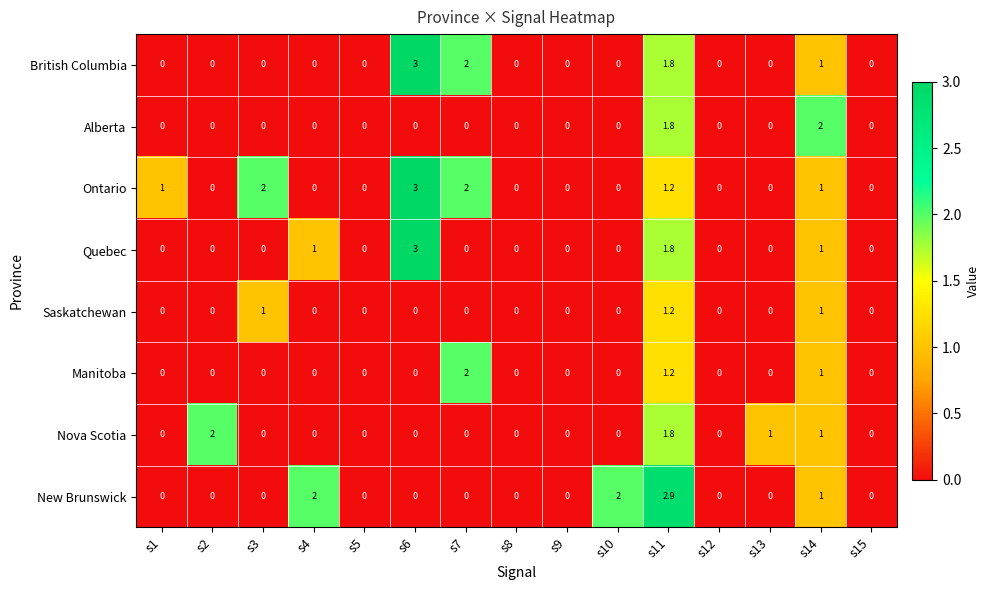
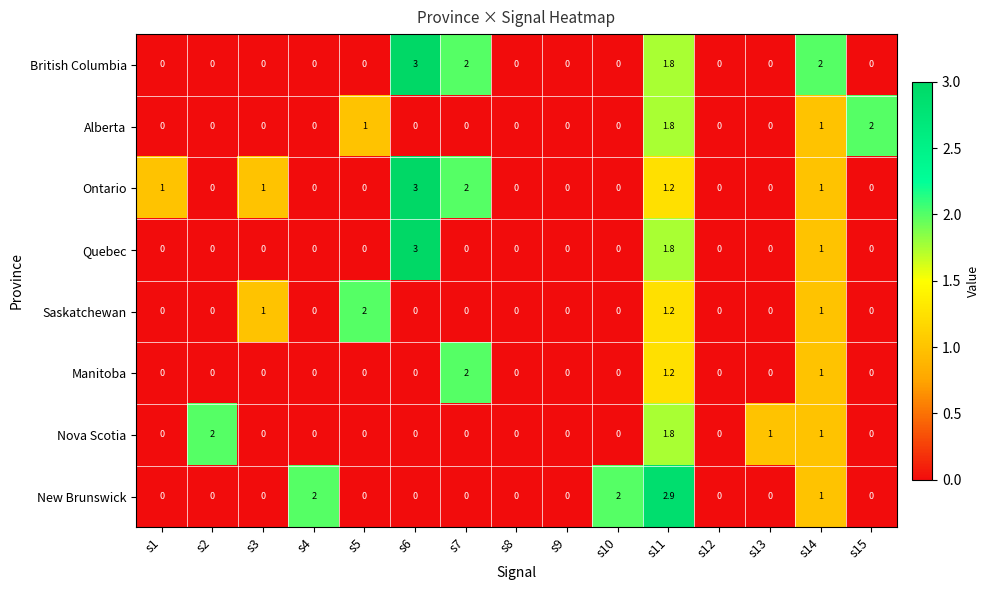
British Columbia, s14: 1 -> 2
Alberta, s5: 0 -> 1
Alberta, s14: 2 -> 1
Alberta, s15: 0 -> 2
Ontario, s3: 2 -> 1
Quebec, s4: 1 -> 0
Saskatchewan, s5: 0 -> 2
